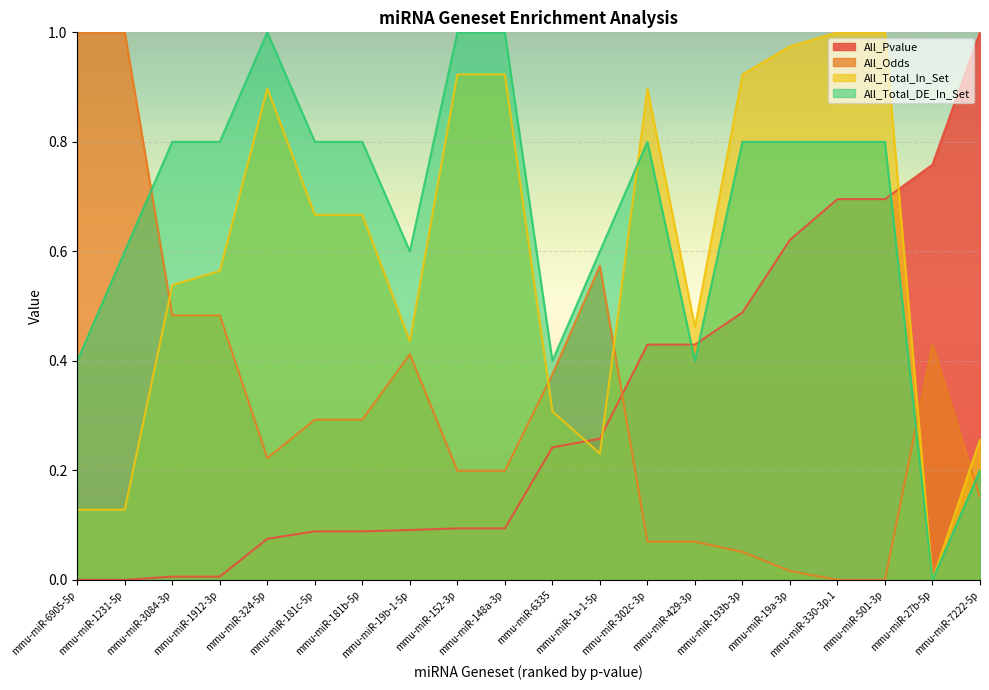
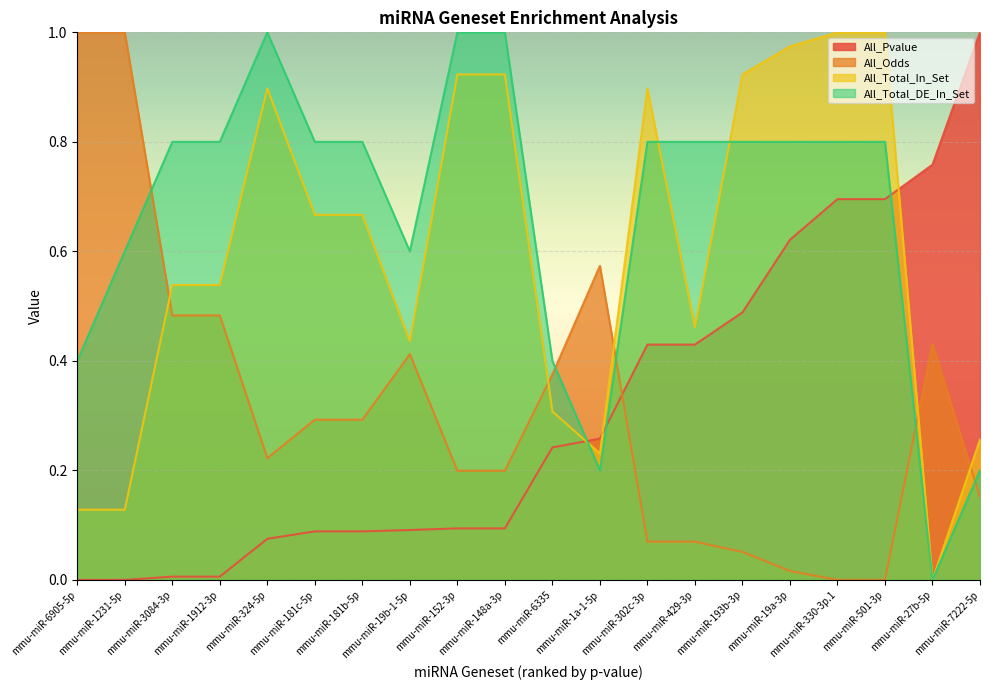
All_Total_In_Set, mmu-miR-1912-3p: 0.56 -> 0.54
All_Total_DE_In_Set, mmu-miR-1a-1-5p: 0.60 -> 0.20
All_Total_DE_In_Set, mmu-miR-429-3p: 0.40 -> 0.80
